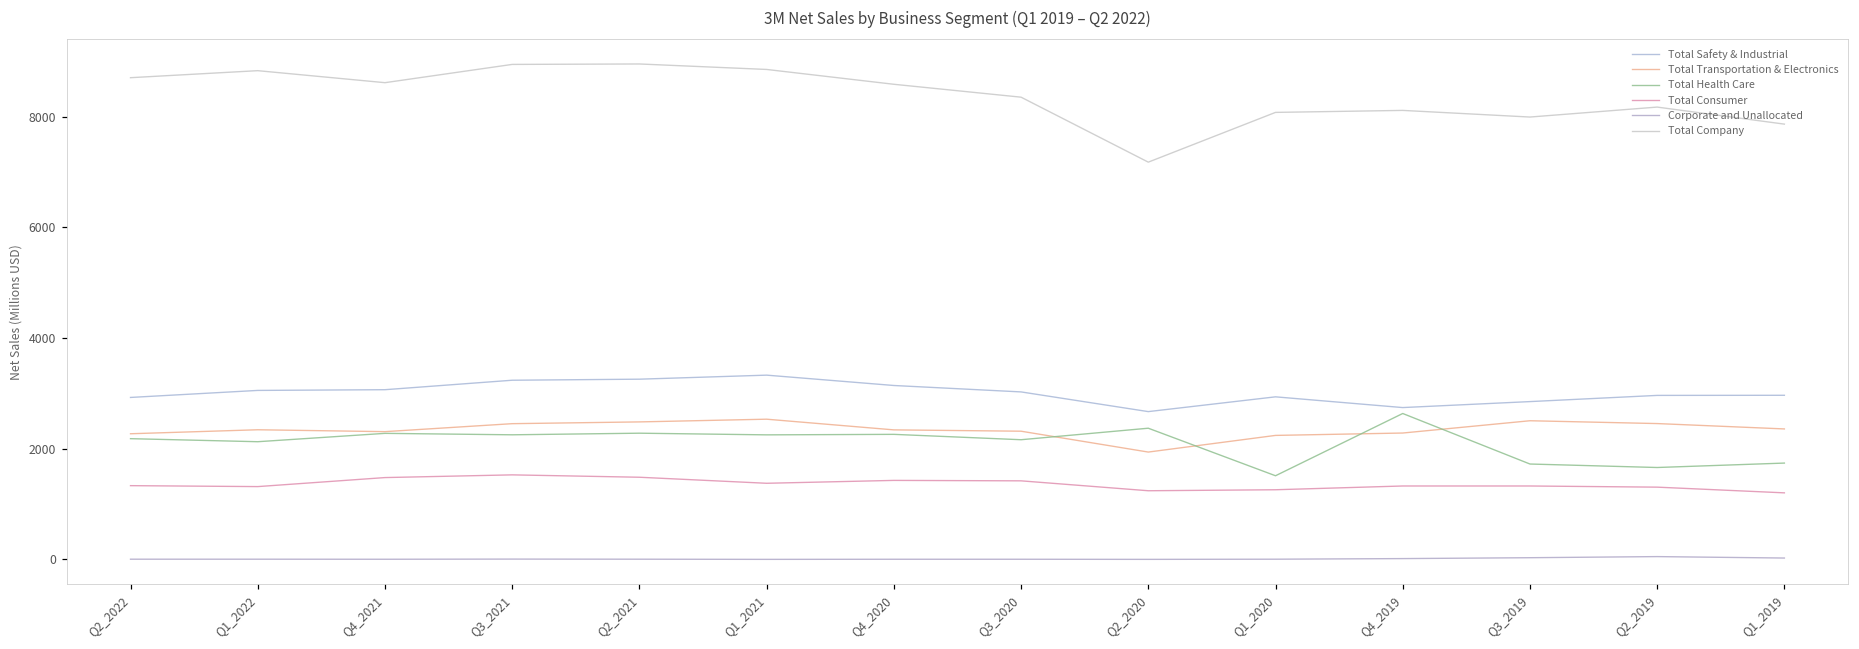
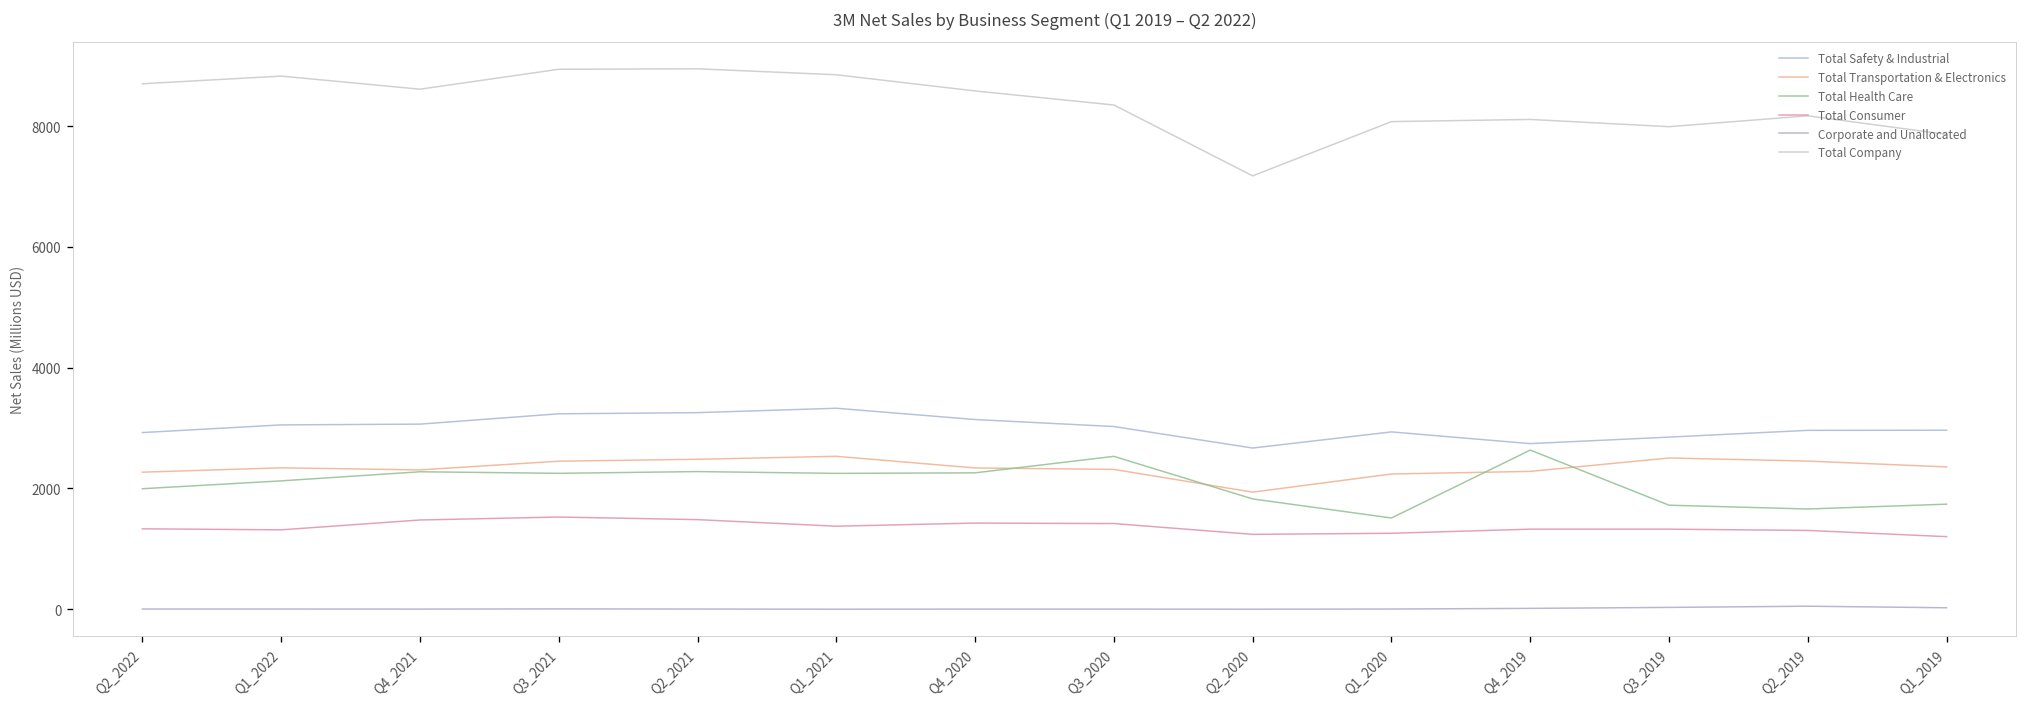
Total Health Care, Q2_2022: 2200 -> 2000
Total Health Care, Q3_2020: 2200 -> 2500
Total Health Care, Q2_2020: 2400 -> 1800
